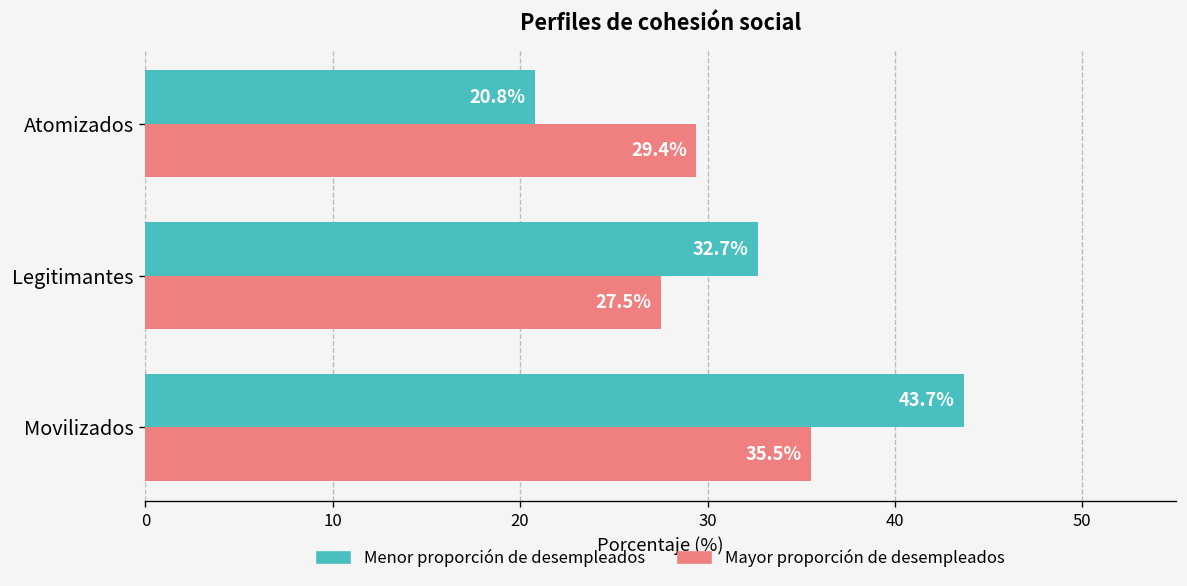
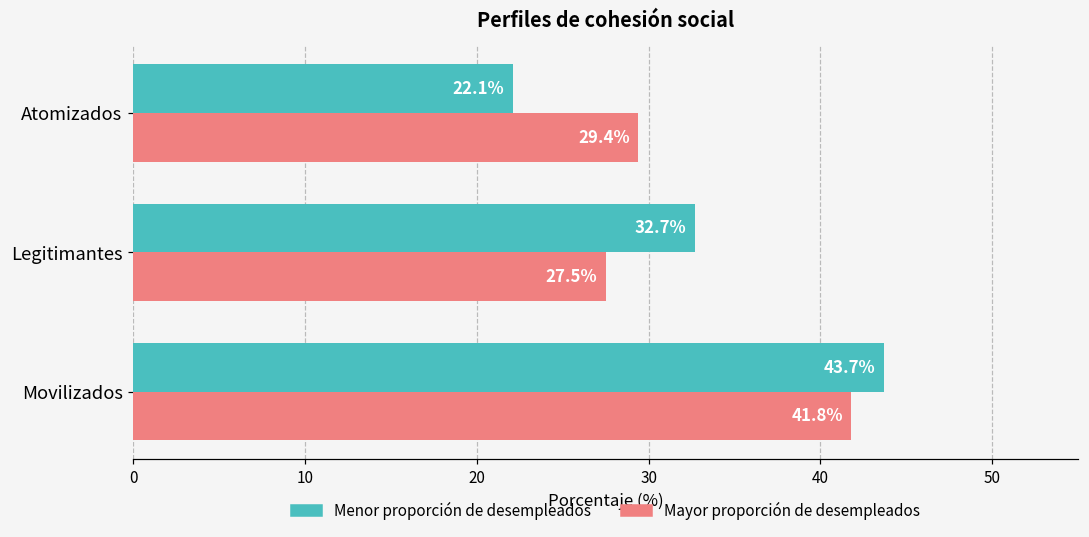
Menor proporción de desempleados, Atomizados: 20.8% -> 22.1%
Mayor proporción de desempleados, Movilizados: 35.5% -> 41.8%
